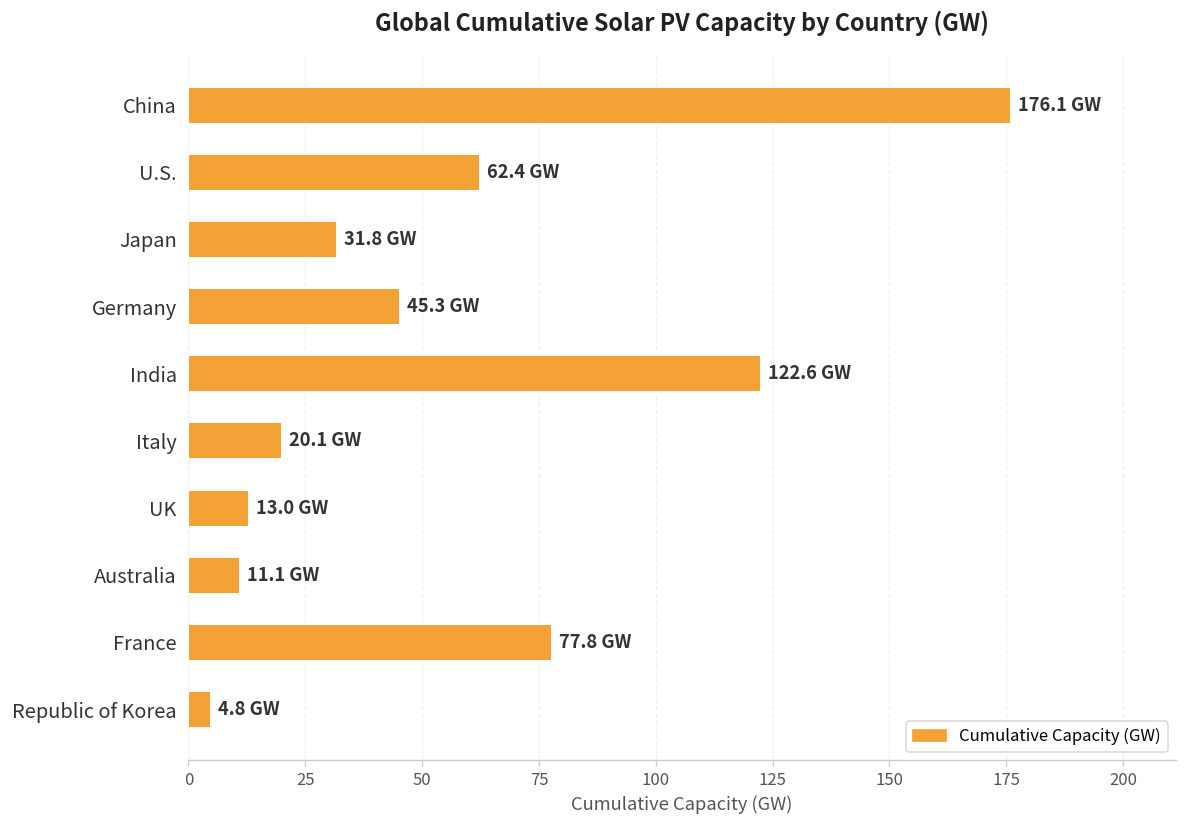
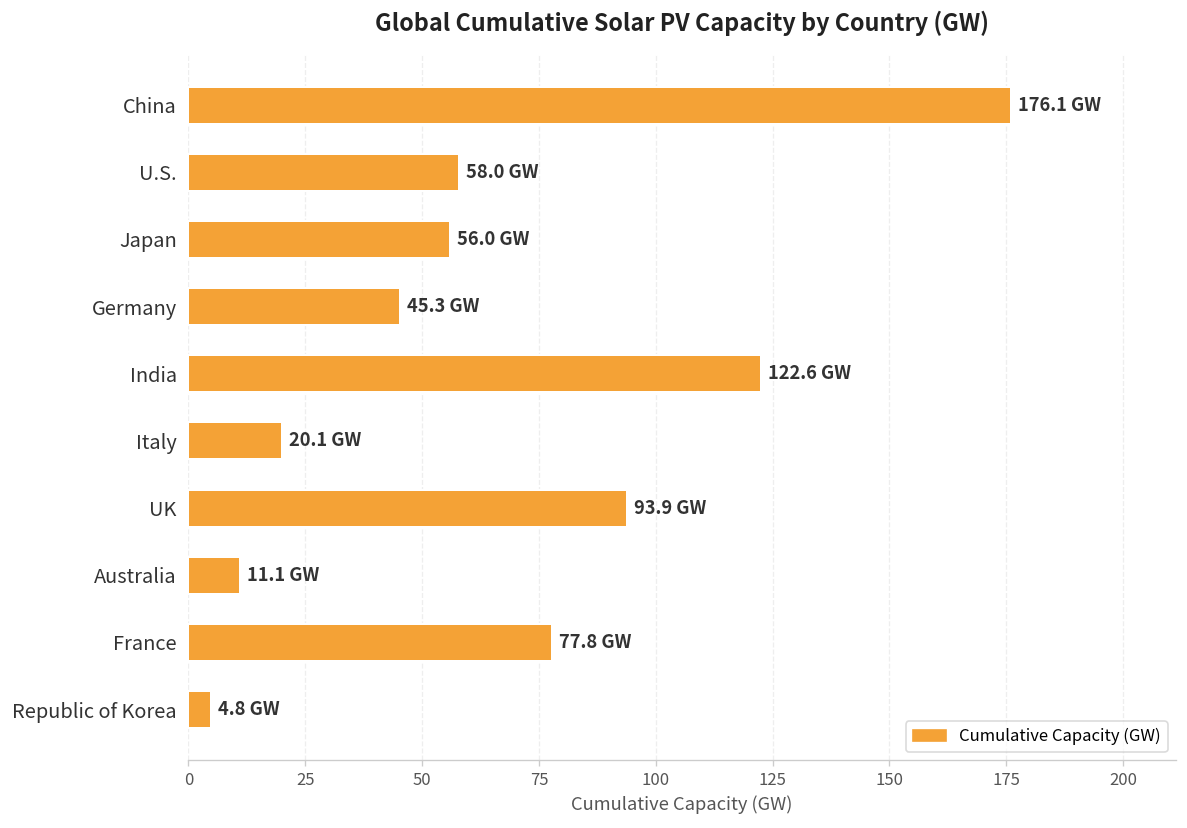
U.S.: 62.4 -> 58.0
Japan: 31.8 -> 56.0
UK: 13.0 -> 93.9
